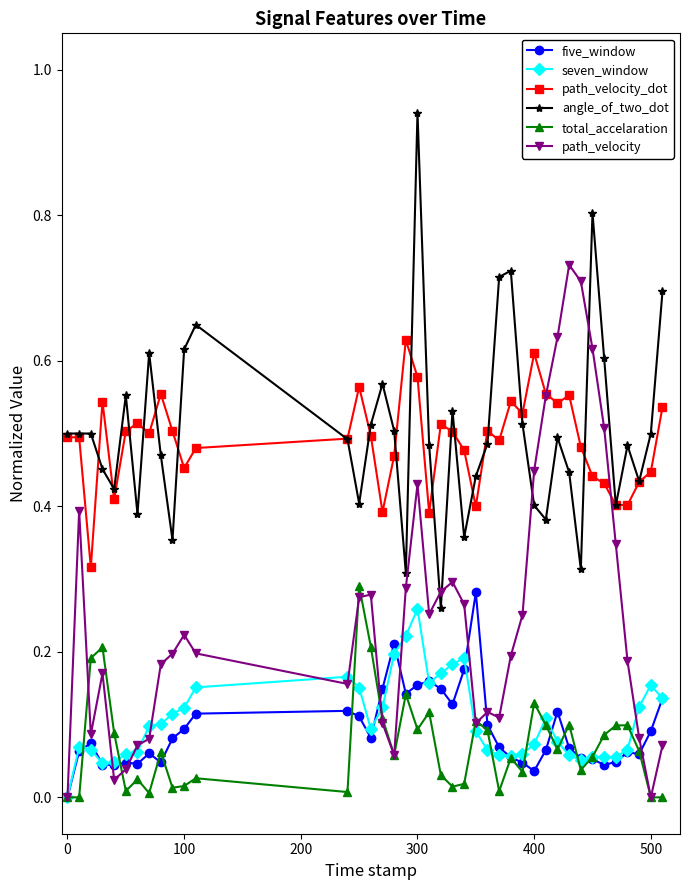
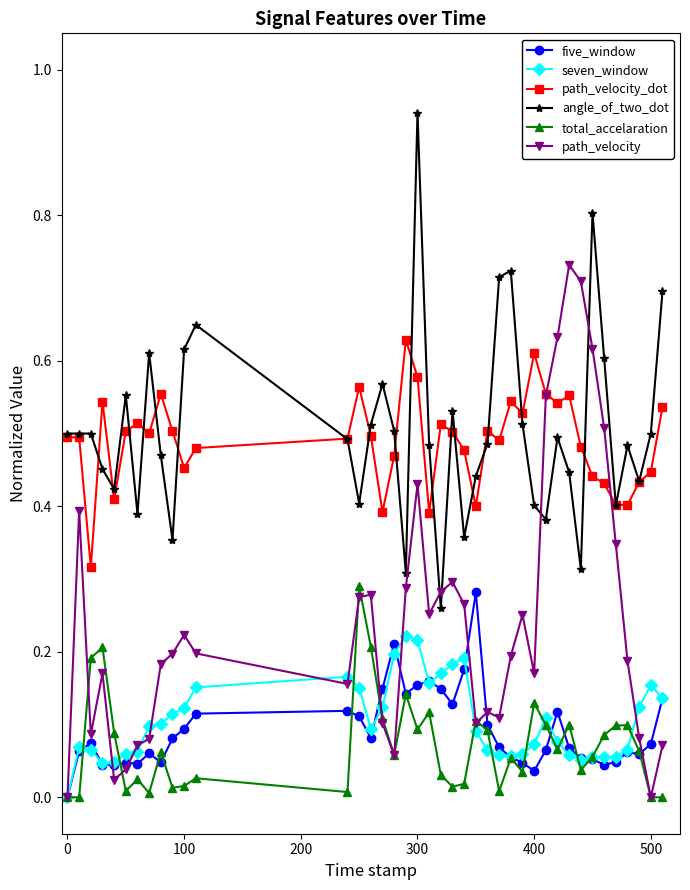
seven_window, 300: 0.26 -> 0.22
path_velocity, 400: 0.45 -> 0.17
five_window, 500: 0.09 -> 0.07
